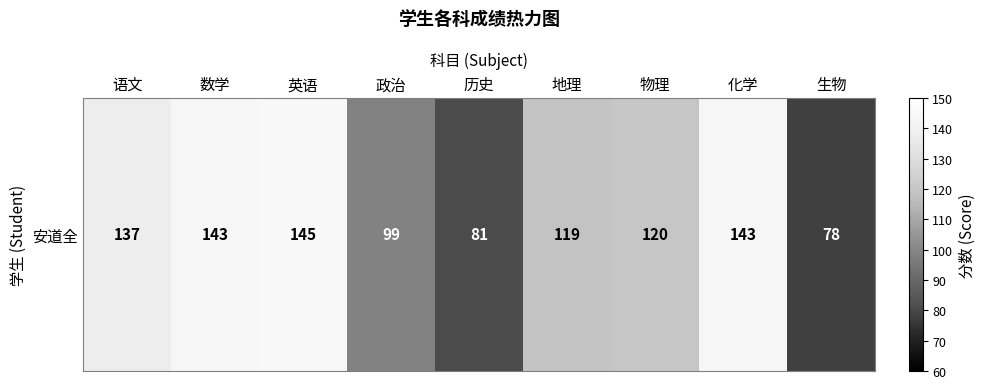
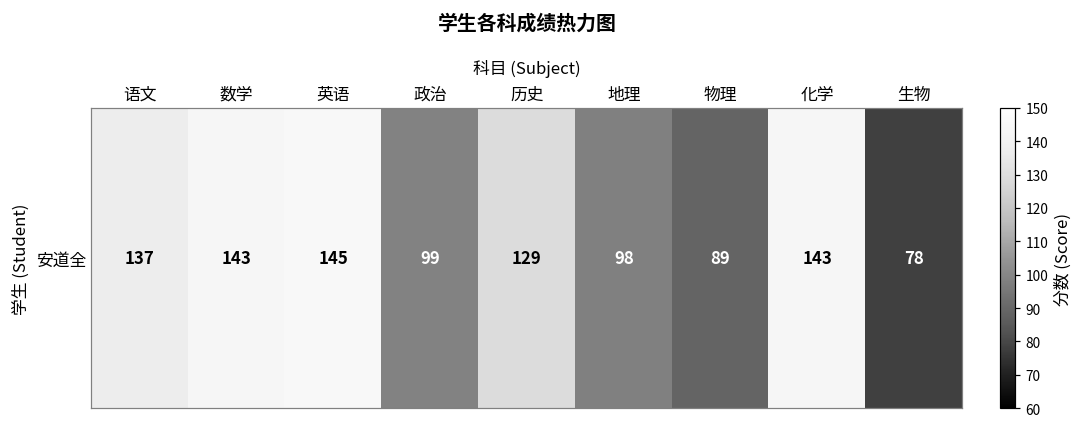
安道全, 历史: 81 -> 129
安道全, 地理: 119 -> 98
安道全, 物理: 120 -> 89
